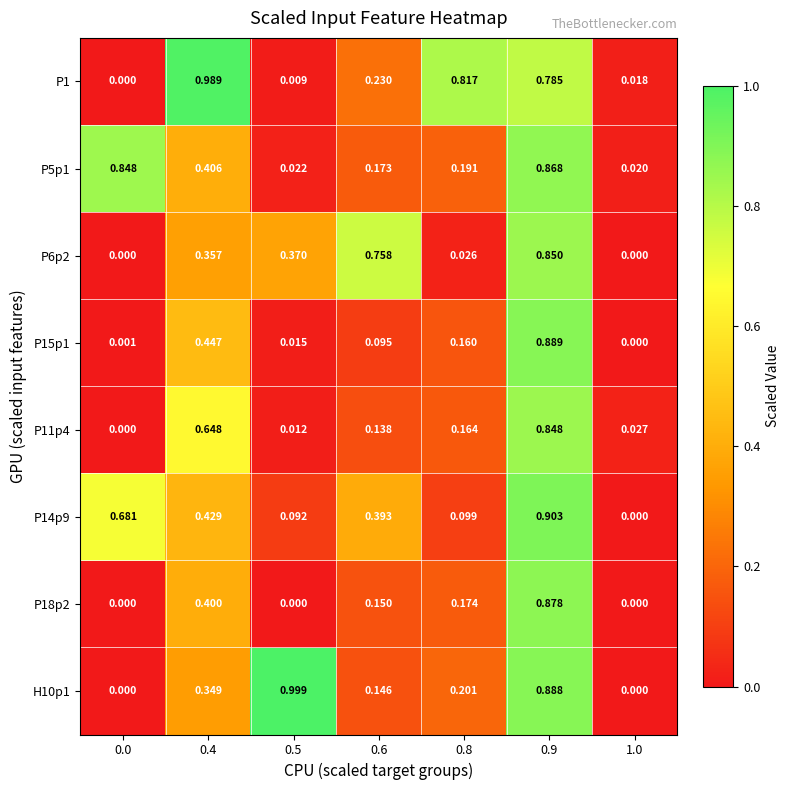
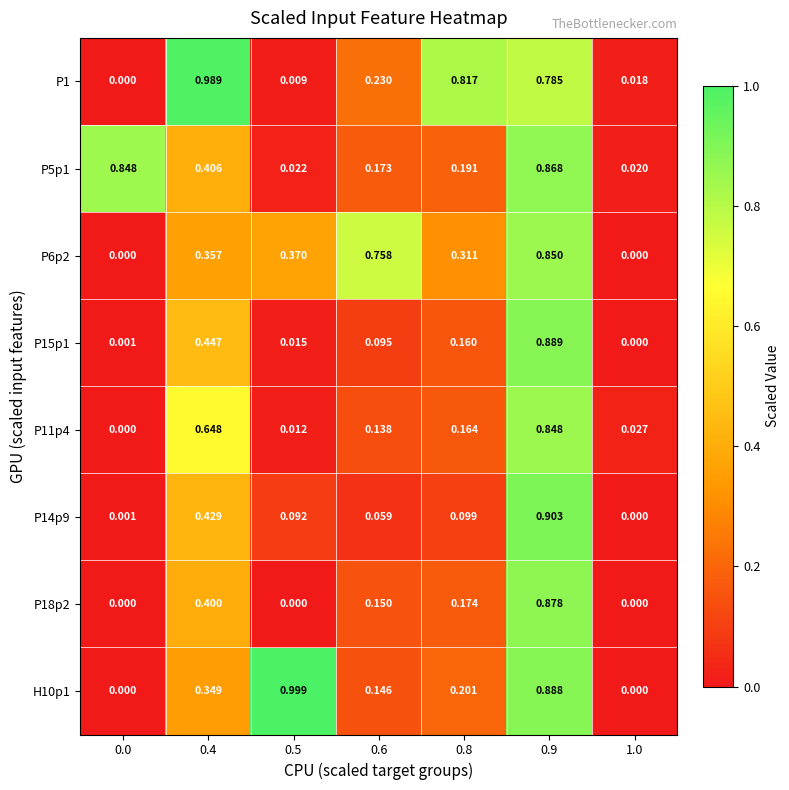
P6p2, 0.8: 0.026 -> 0.311
P14p9, 0.0: 0.681 -> 0.001
P14p9, 0.6: 0.393 -> 0.059
